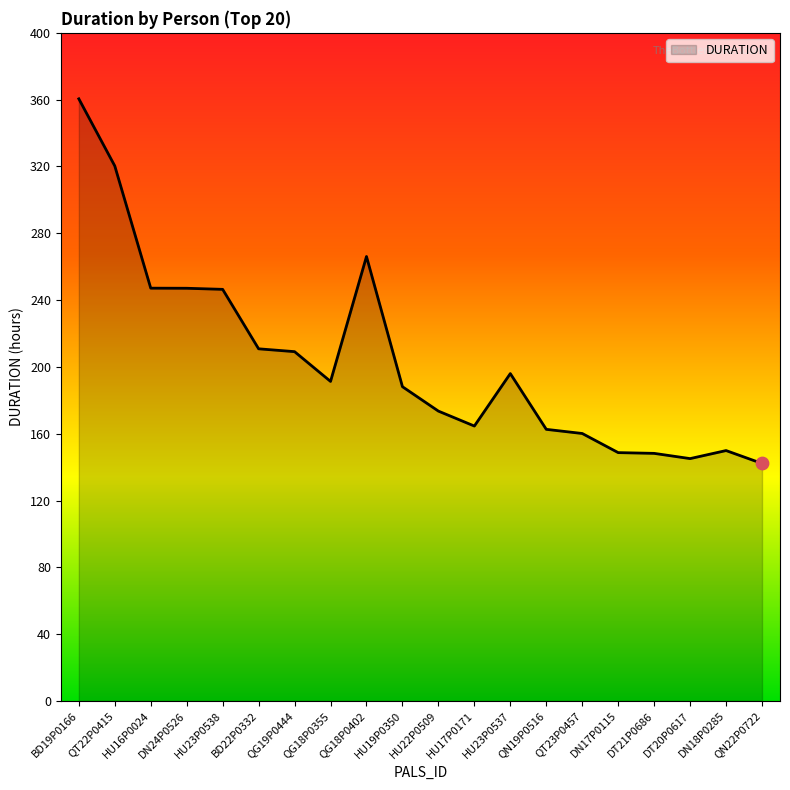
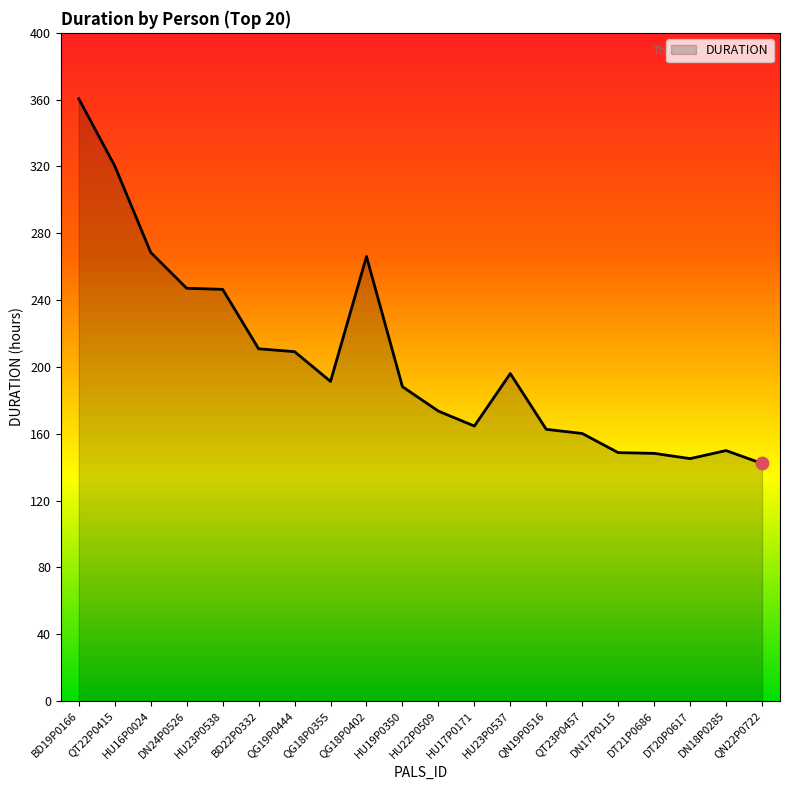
DURATION, HU16P0024: 247 -> 269
